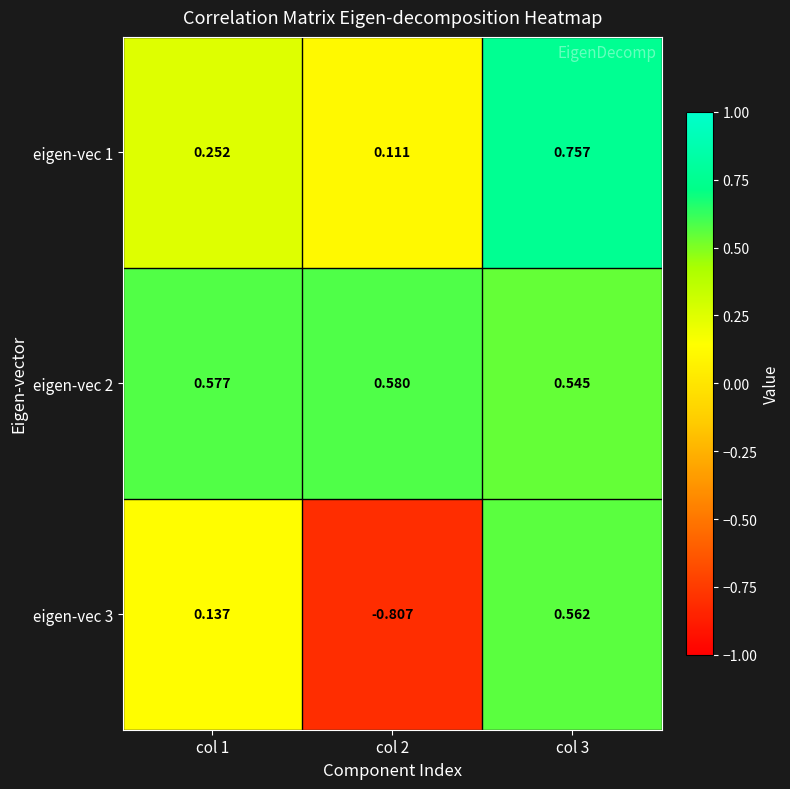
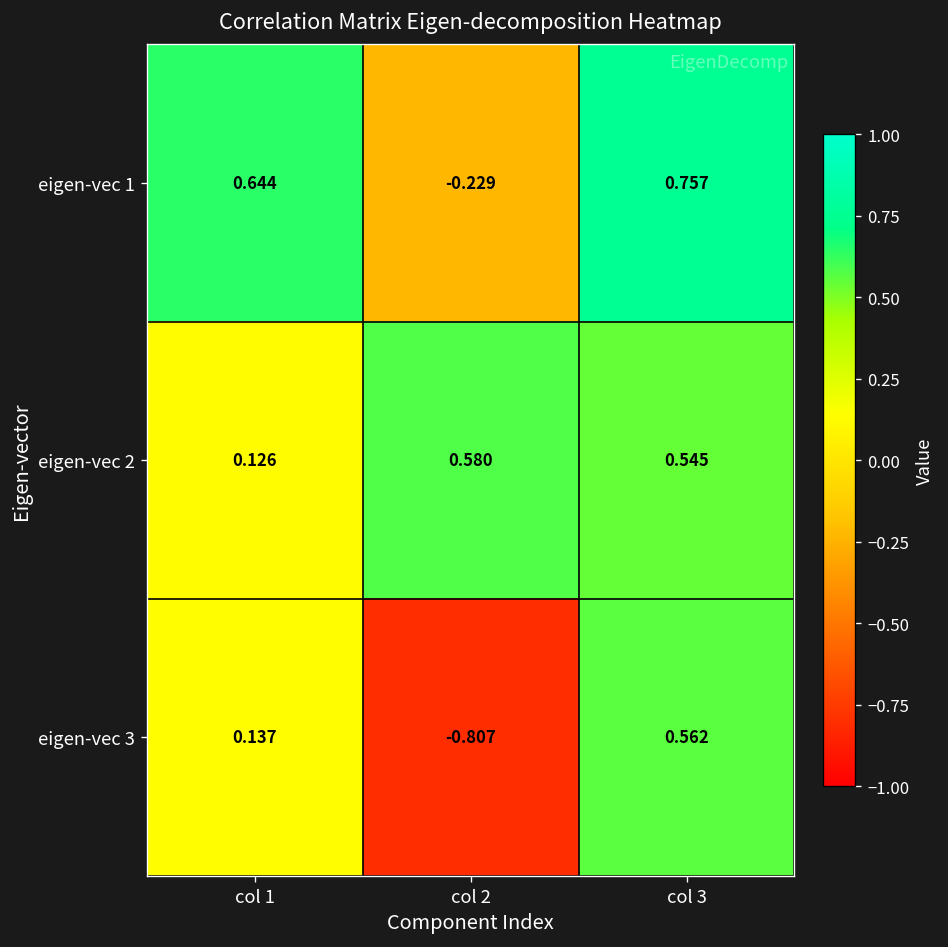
eigen-vec 1, col 1: 0.252 -> 0.644
eigen-vec 1, col 2: 0.111 -> -0.229
eigen-vec 2, col 1: 0.577 -> 0.126
